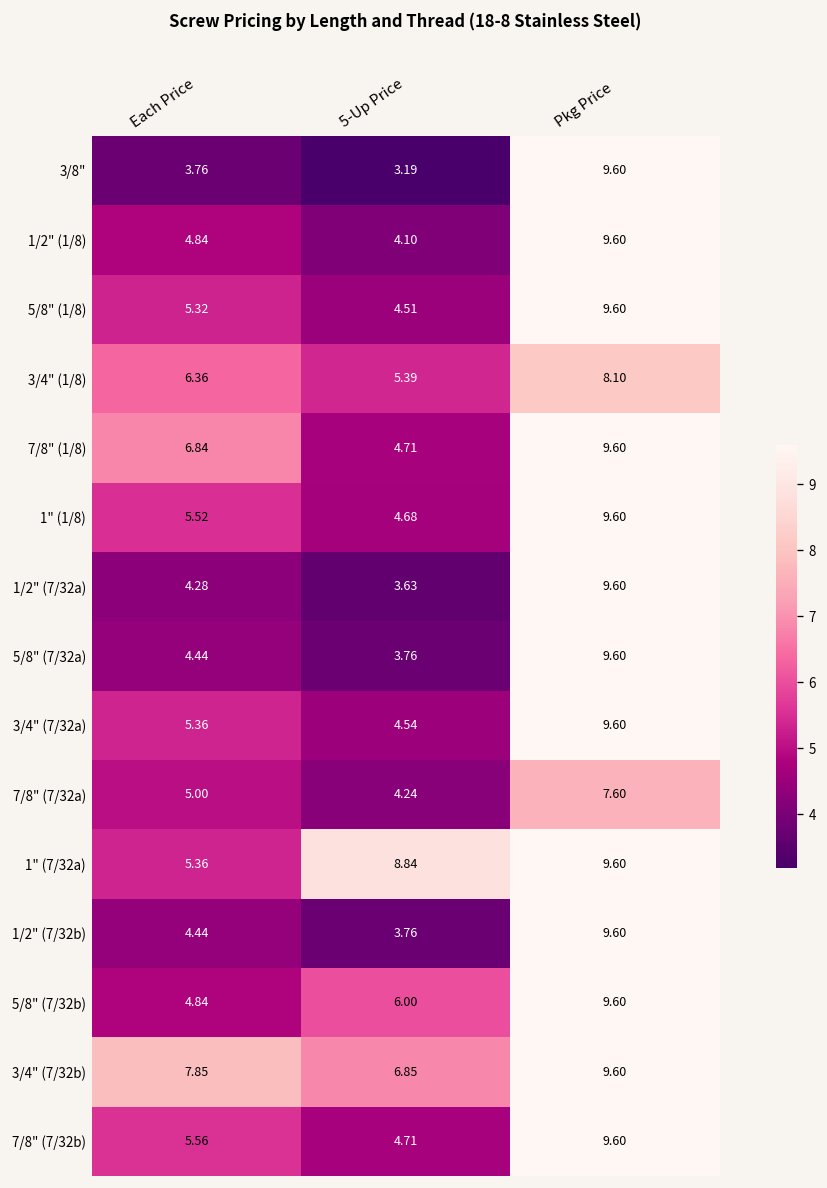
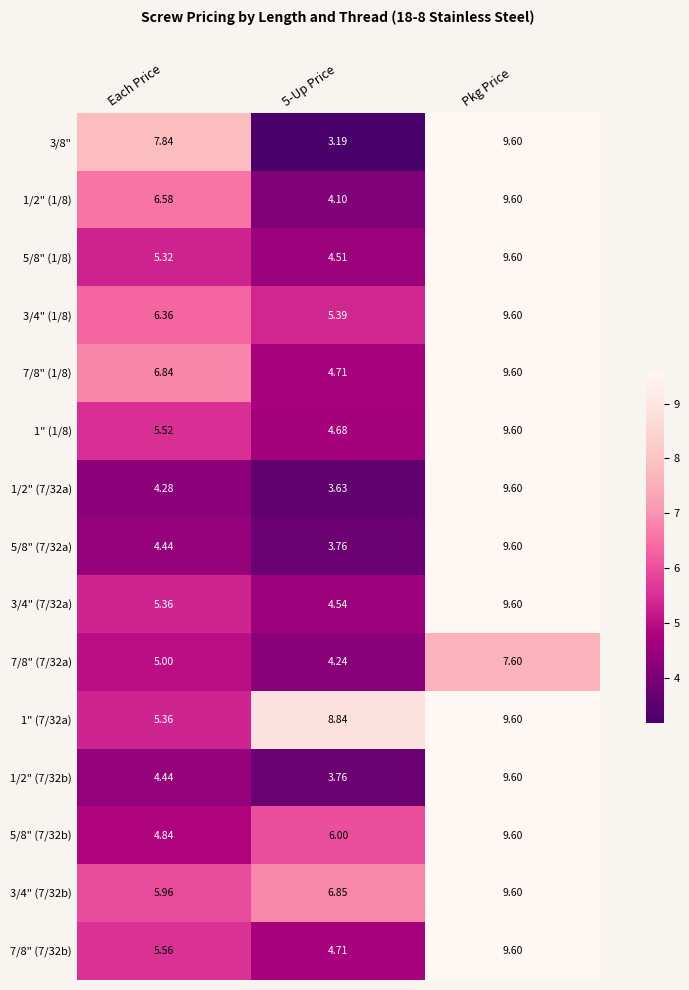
3/8", Each Price: 3.76 -> 7.84
1/2" (1/8), Each Price: 4.84 -> 6.58
3/4" (1/8), Pkg Price: 8.10 -> 9.60
3/4" (7/32b), Each Price: 7.85 -> 5.96
